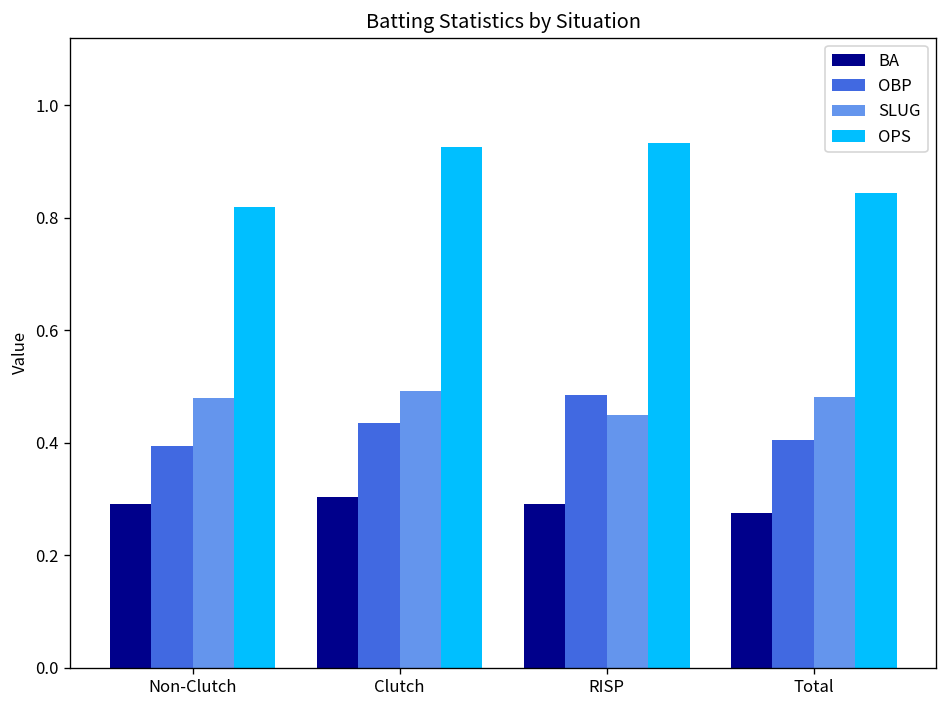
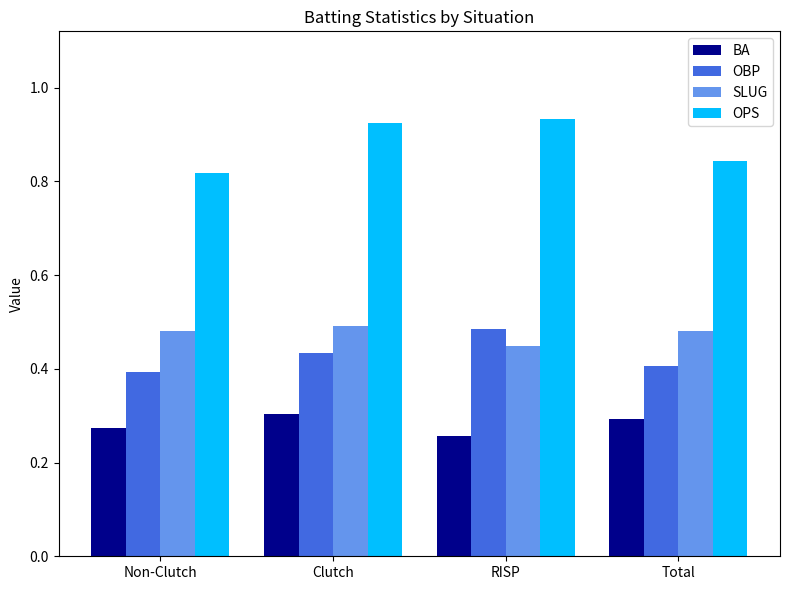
BA, Non-Clutch: 0.29 -> 0.27
BA, RISP: 0.29 -> 0.26
BA, Total: 0.27 -> 0.29
